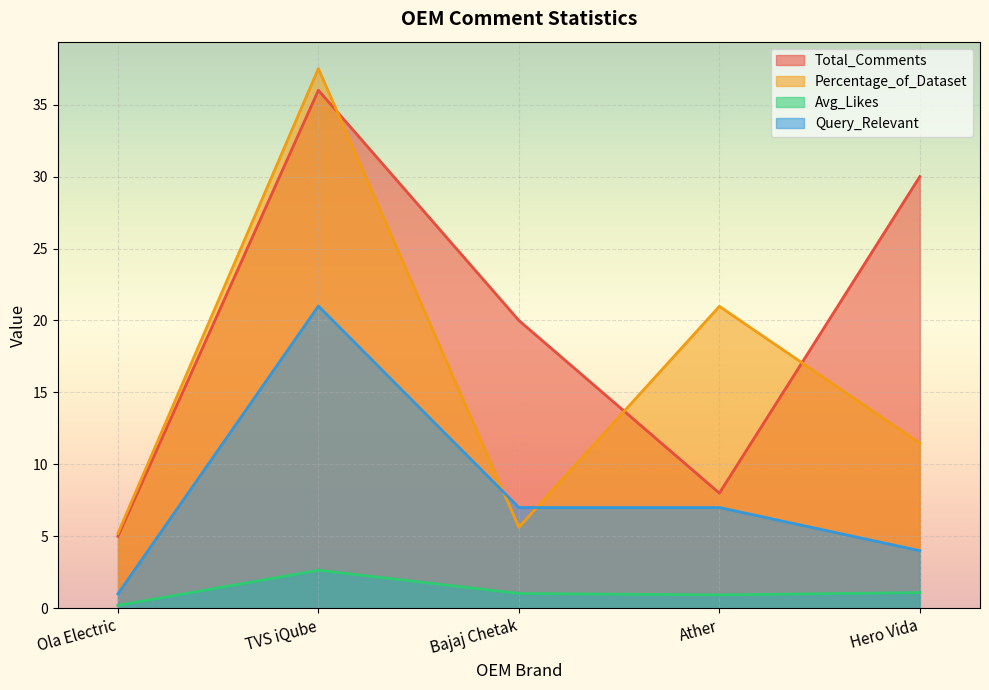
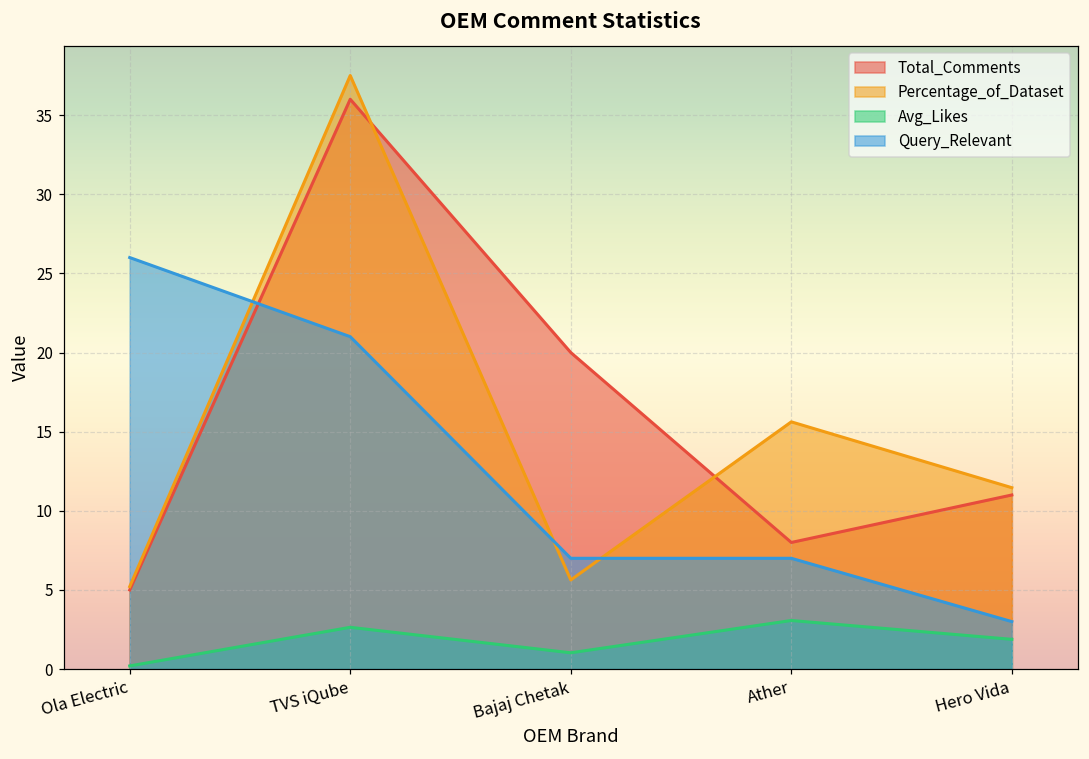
Query_Relevant, Ola Electric: 1 -> 26
Percentage_of_Dataset, Ather: 21.0 -> 15.6
Avg_Likes, Ather: 0.9 -> 3.1
Total_Comments, Hero Vida: 30 -> 11
Avg_Likes, Hero Vida: 1.1 -> 1.9
Query_Relevant, Hero Vida: 4 -> 3
